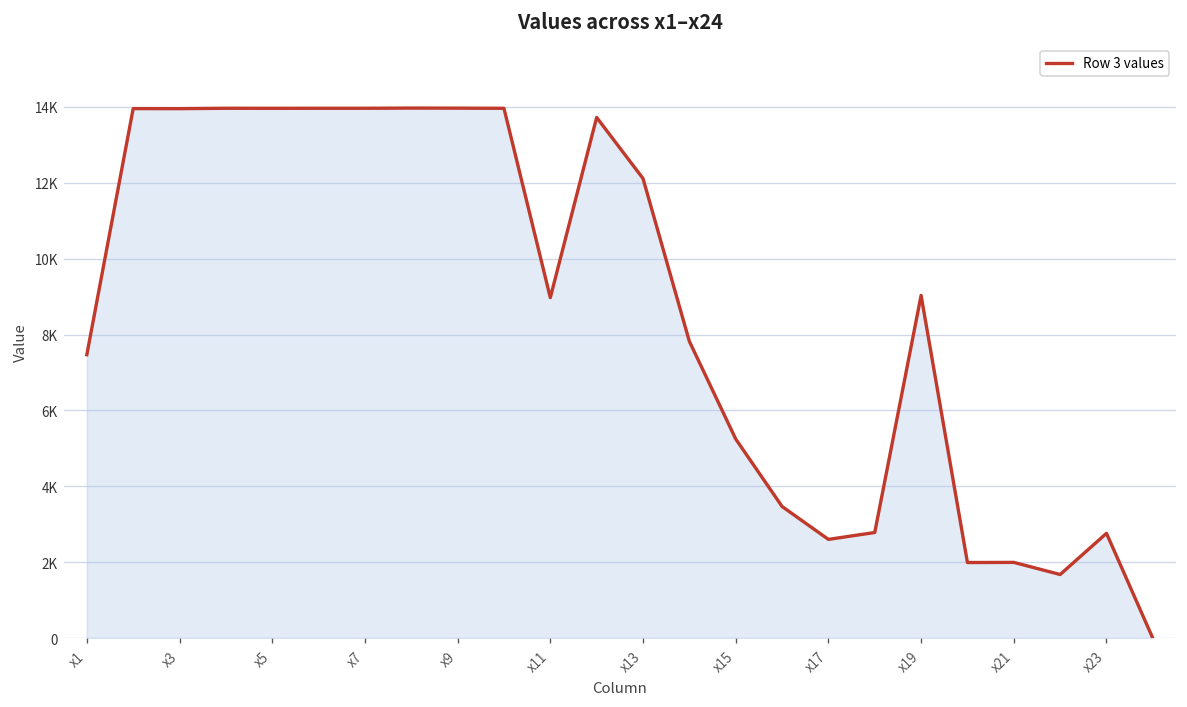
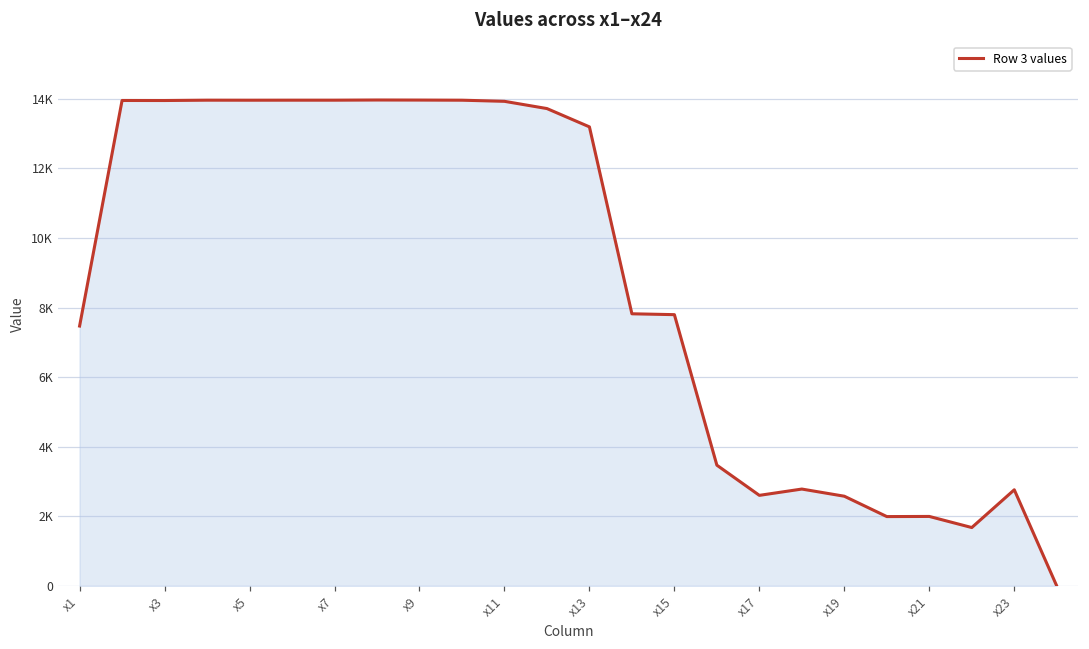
x11: 9000 -> 13900
x13: 12100 -> 13200
x15: 5200 -> 7800
x19: 9000 -> 2600
